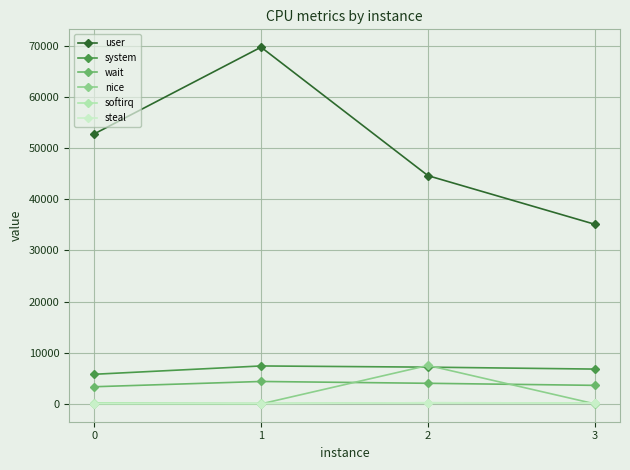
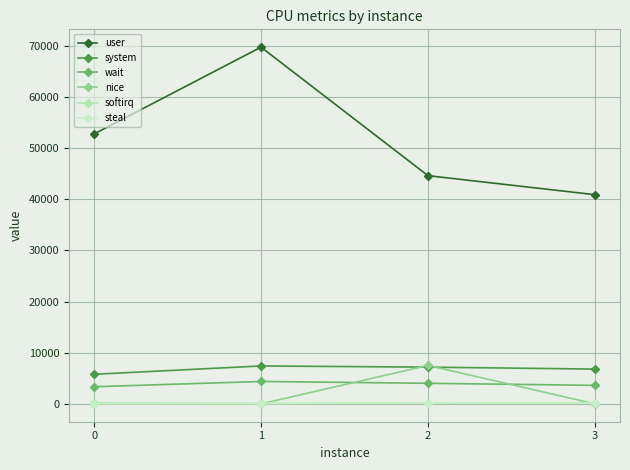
user, 3: 35000 -> 41000
